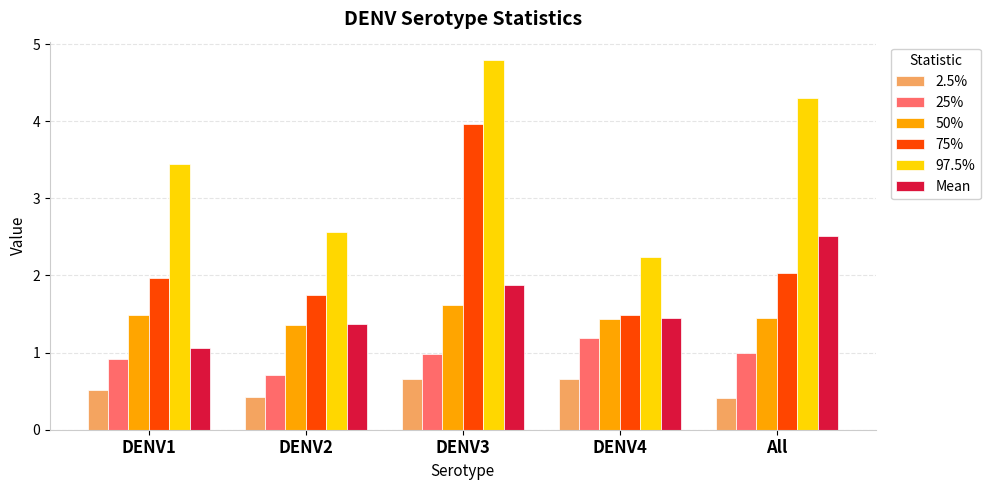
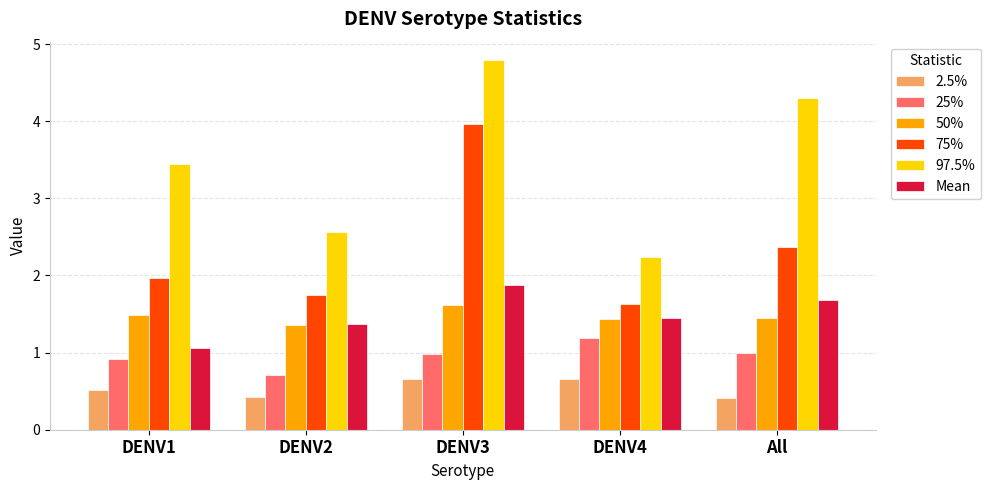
75%, DENV4: 1.5 -> 1.6
75%, All: 2.0 -> 2.4
Mean, All: 2.5 -> 1.7
